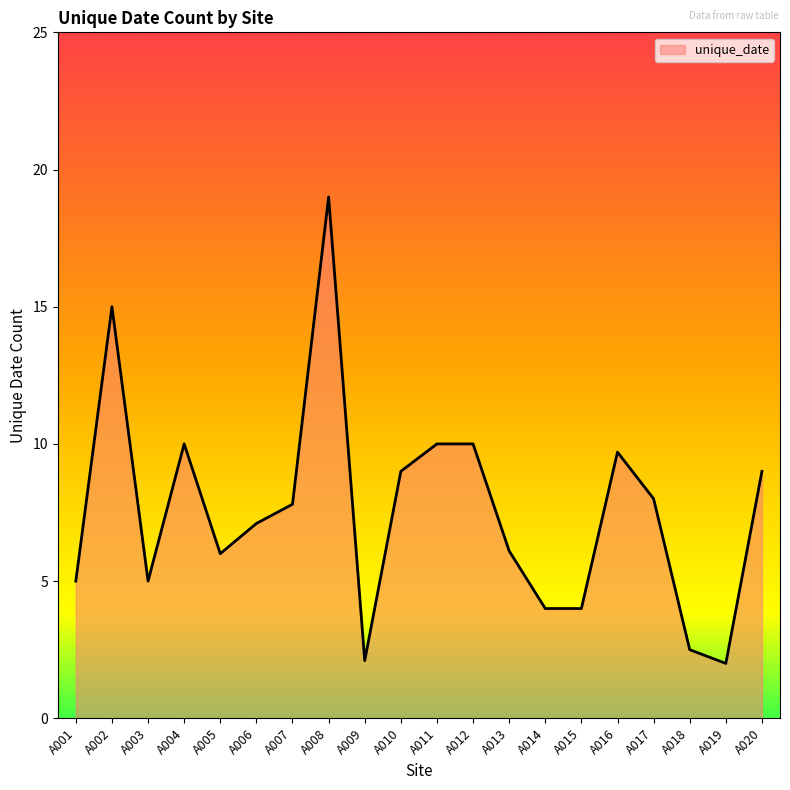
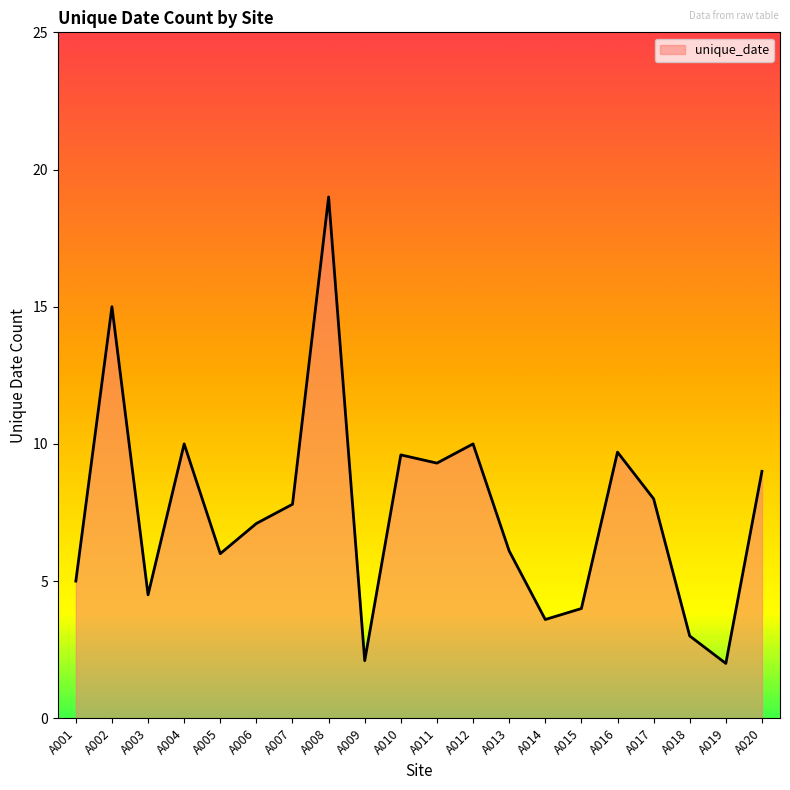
A003: 5.0 -> 4.5
A010: 9.0 -> 9.6
A011: 10.0 -> 9.3
A014: 4.0 -> 3.6
A018: 2.5 -> 3.0
